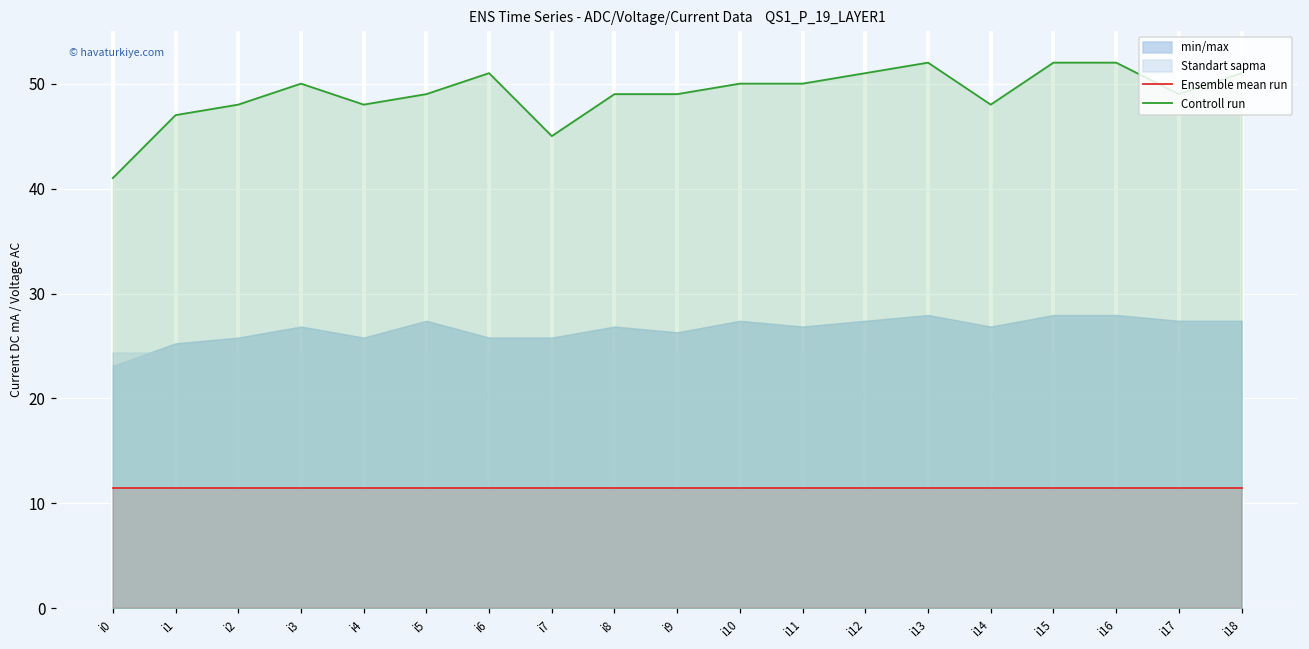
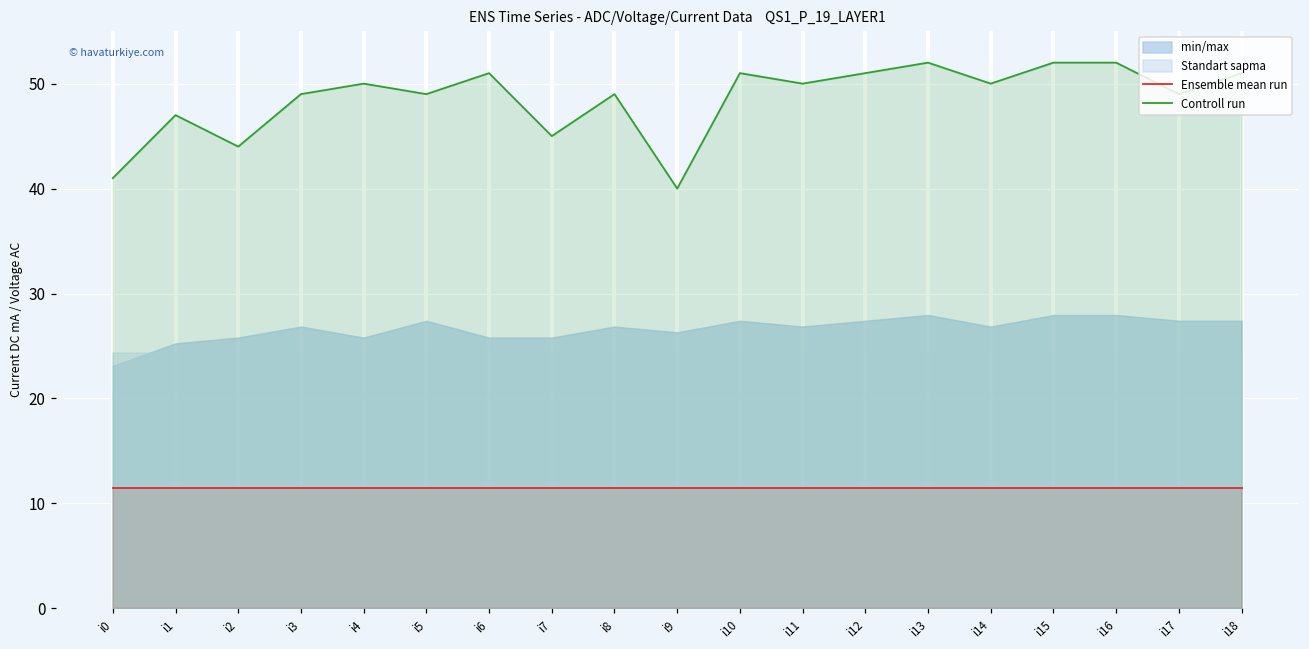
Controll run, i2: 48 -> 44
Controll run, i3: 50 -> 49
Controll run, i4: 48 -> 50
Controll run, i9: 49 -> 40
Controll run, i10: 50 -> 51
Controll run, i14: 48 -> 50
